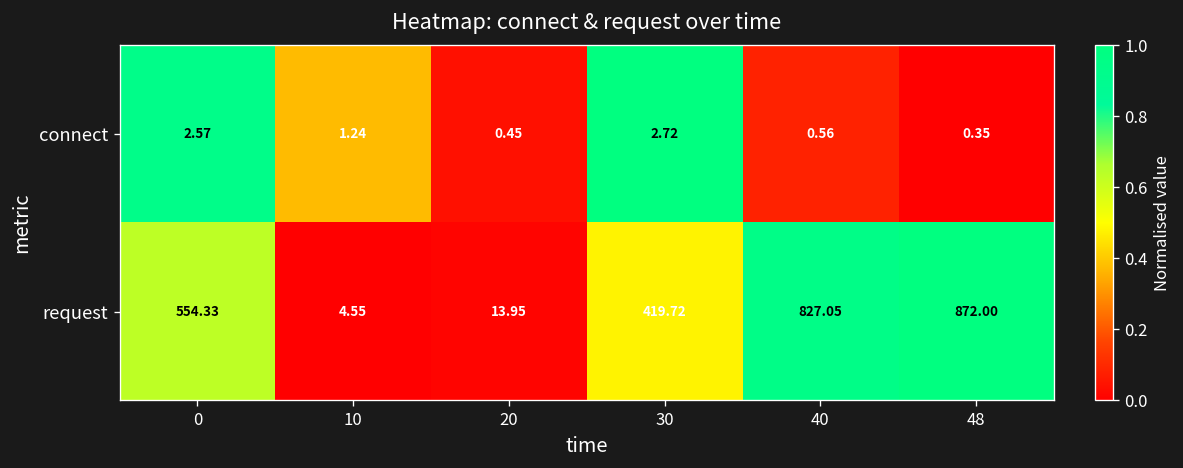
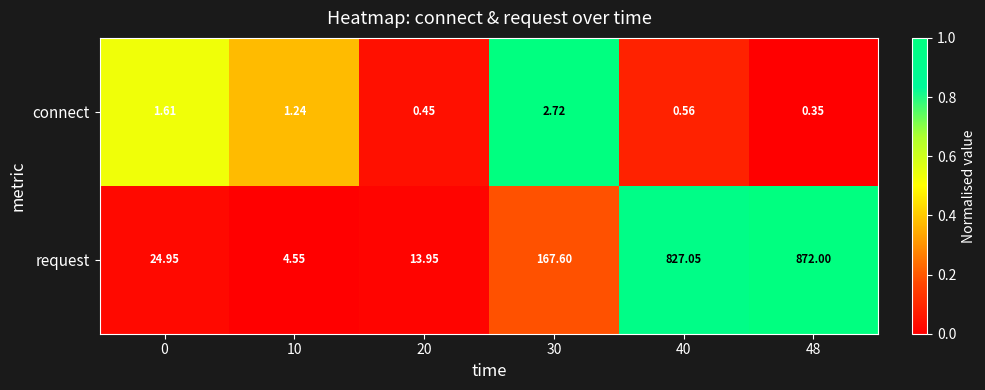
connect, 0: 2.57 -> 1.61
request, 0: 554.33 -> 24.95
request, 30: 419.72 -> 167.60
